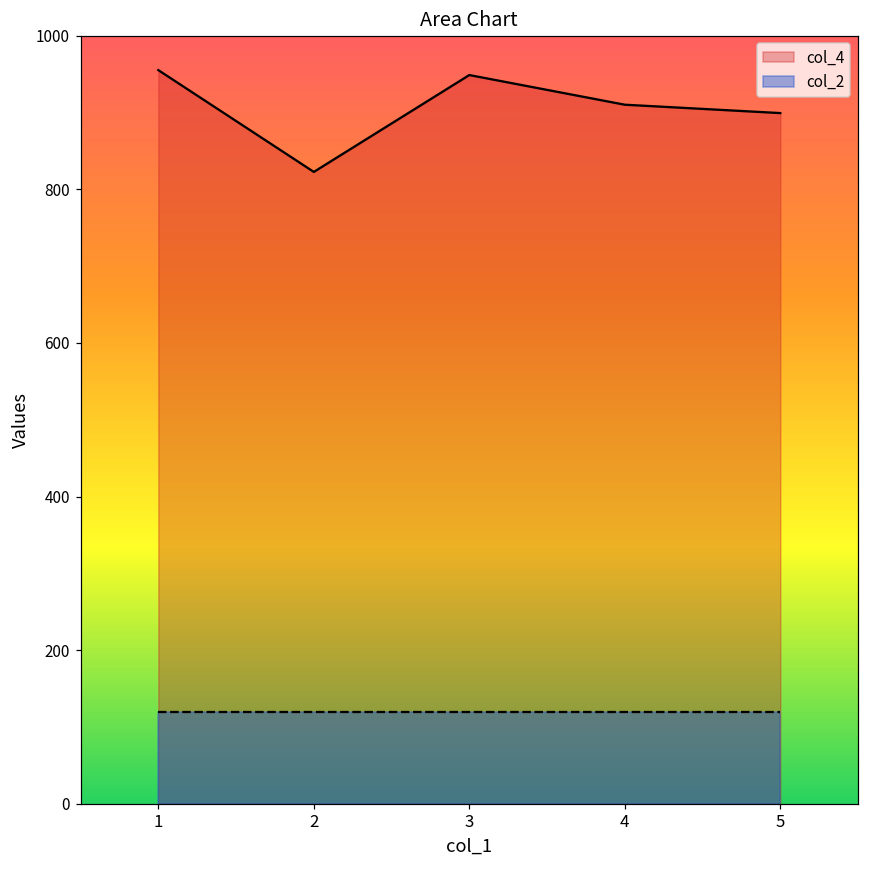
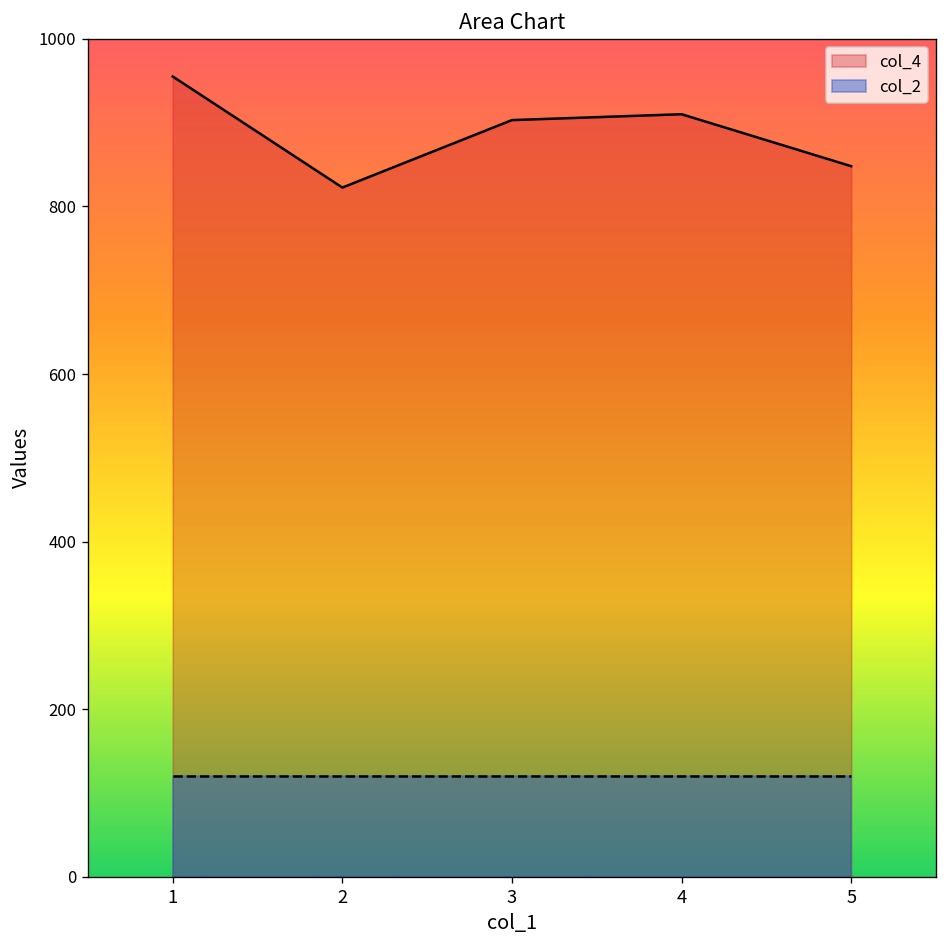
col_4, 3: 950 -> 900
col_4, 5: 900 -> 850
